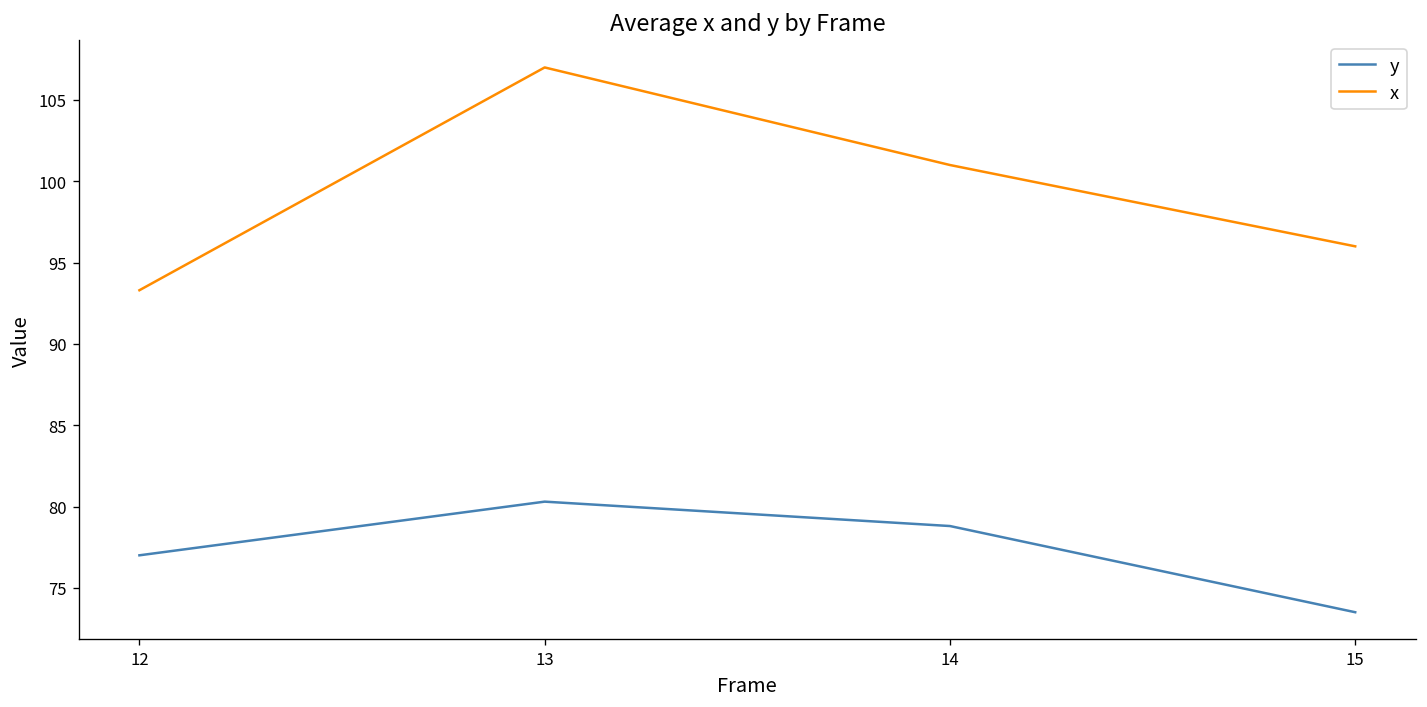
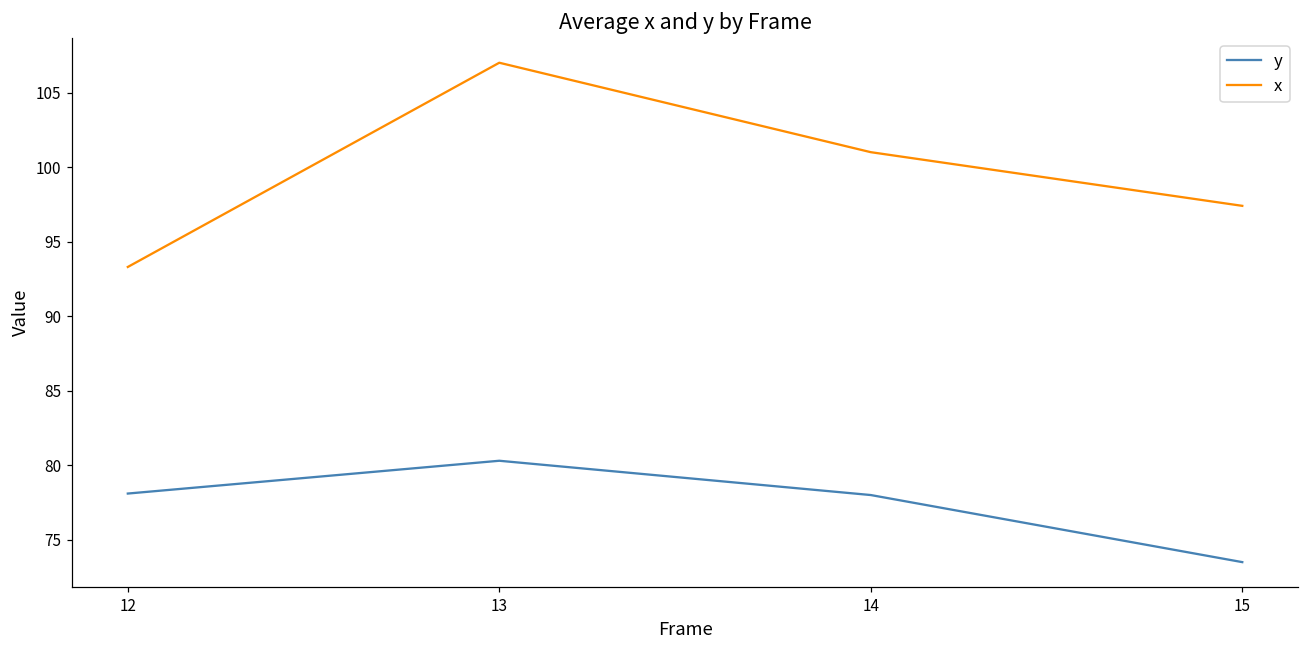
y, 12: 77.0 -> 78.1
y, 14: 78.8 -> 78.0
x, 15: 96.0 -> 97.4
